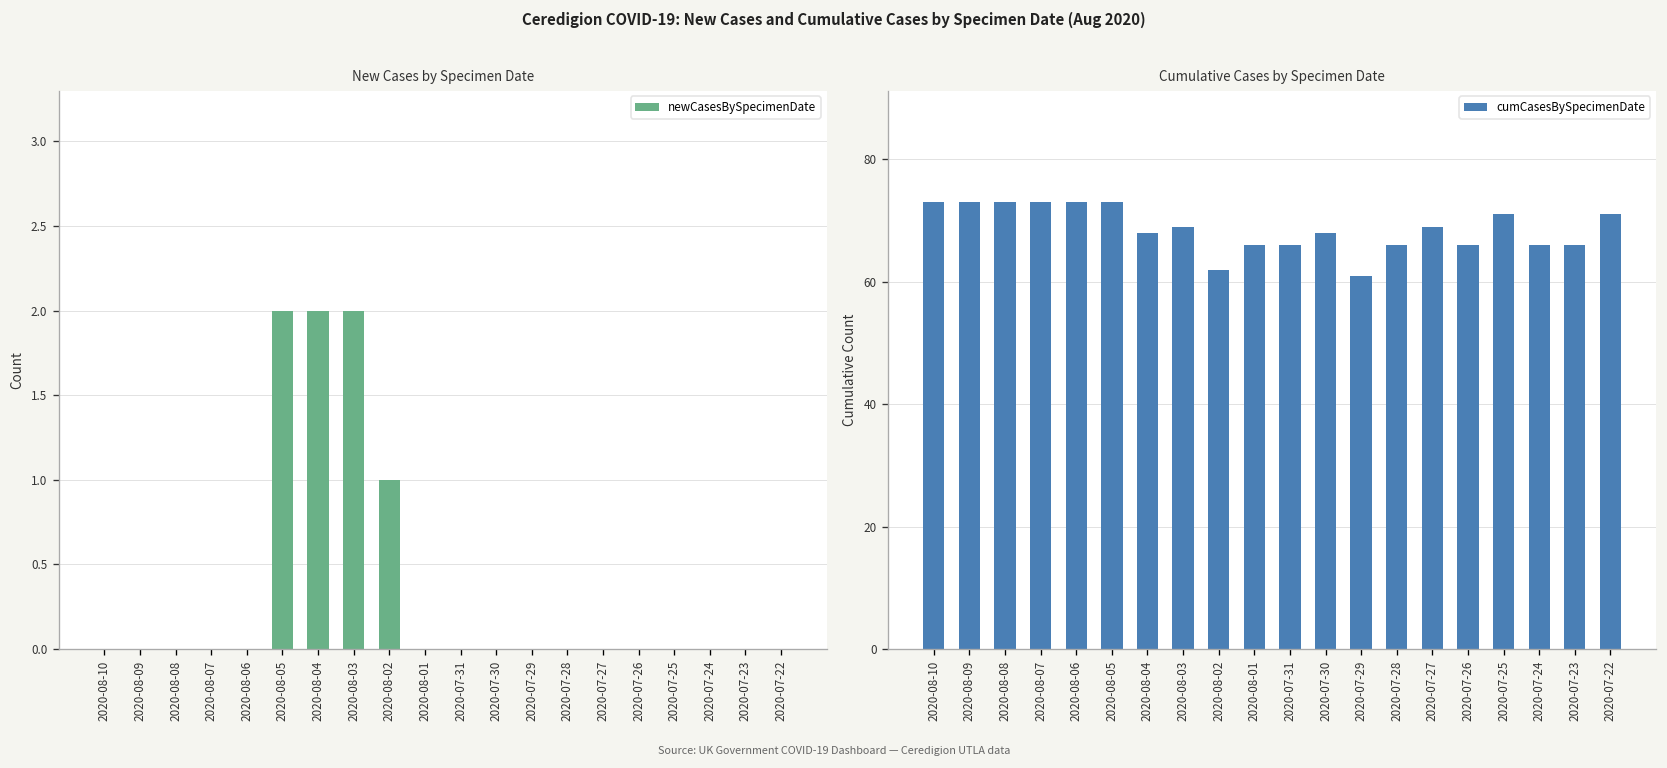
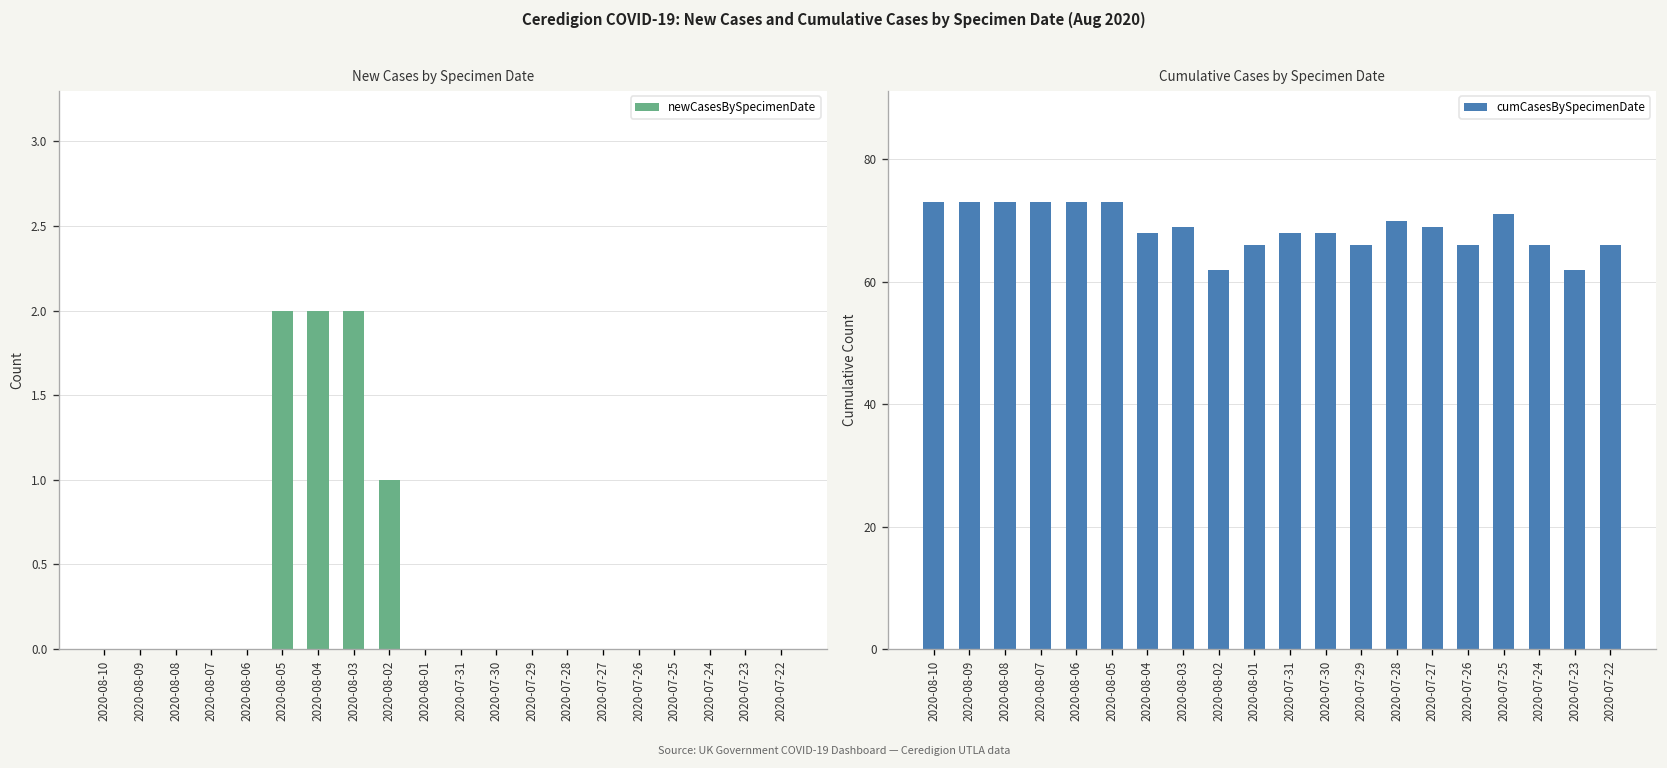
Cumulative Cases by Specimen Date, 2020-07-31: 66 -> 68
Cumulative Cases by Specimen Date, 2020-07-29: 61 -> 66
Cumulative Cases by Specimen Date, 2020-07-28: 66 -> 70
Cumulative Cases by Specimen Date, 2020-07-23: 66 -> 62
Cumulative Cases by Specimen Date, 2020-07-22: 71 -> 66
